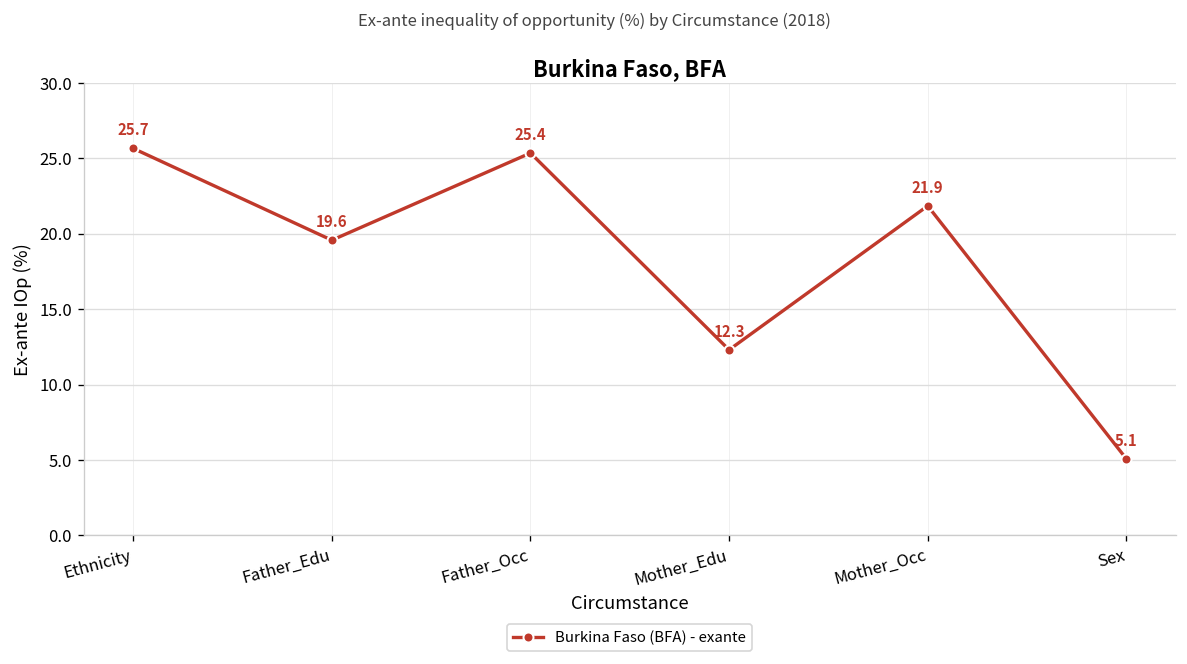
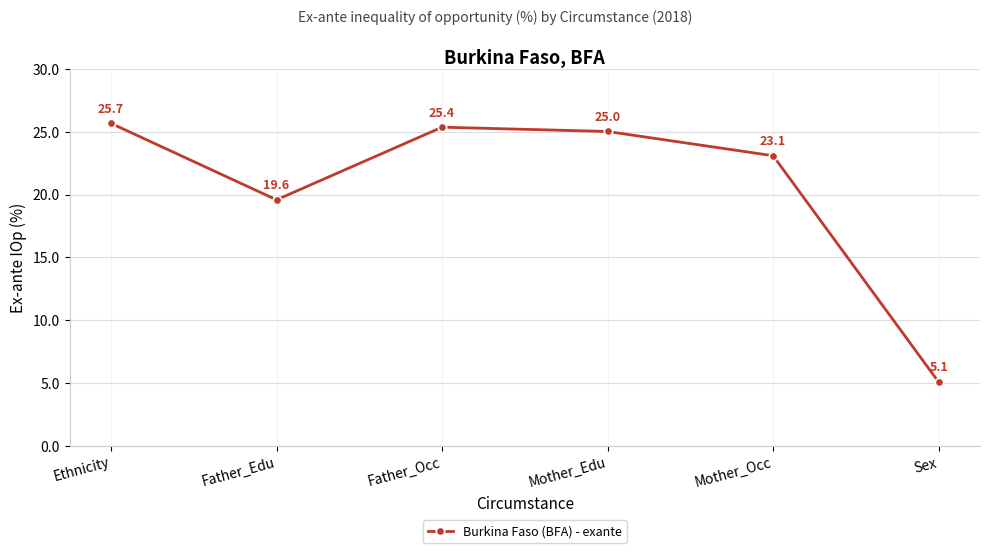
Mother_Edu: 12.3 -> 25.0
Mother_Occ: 21.9 -> 23.1
